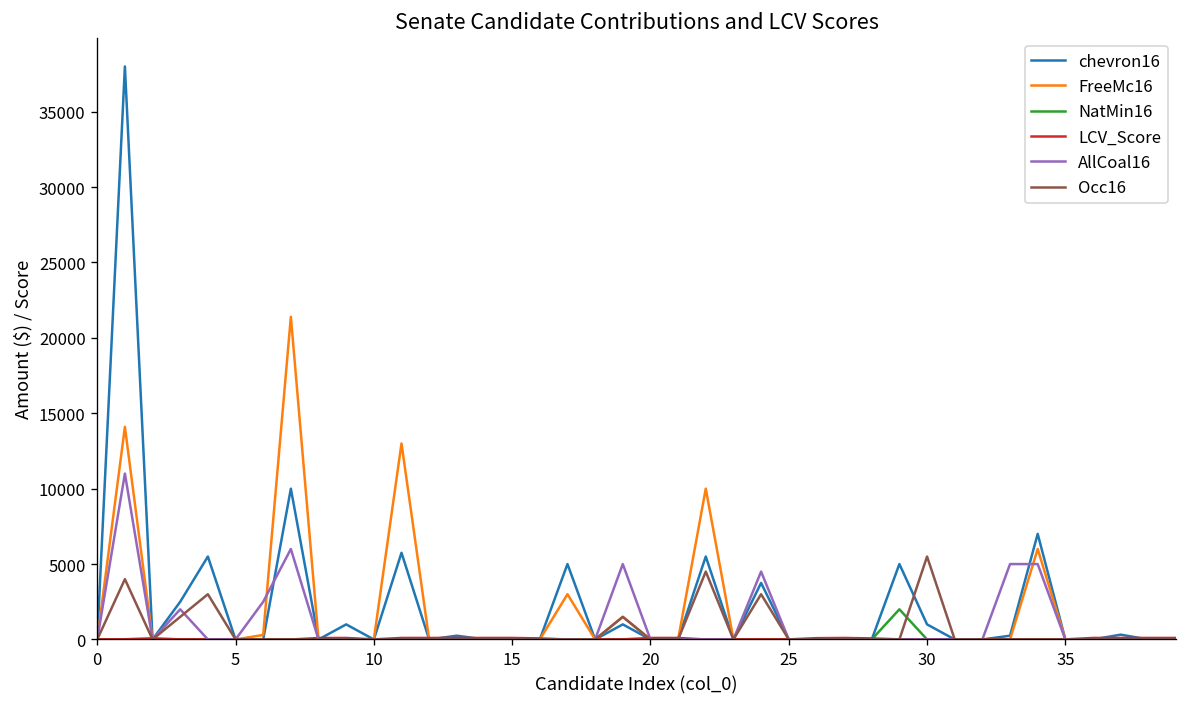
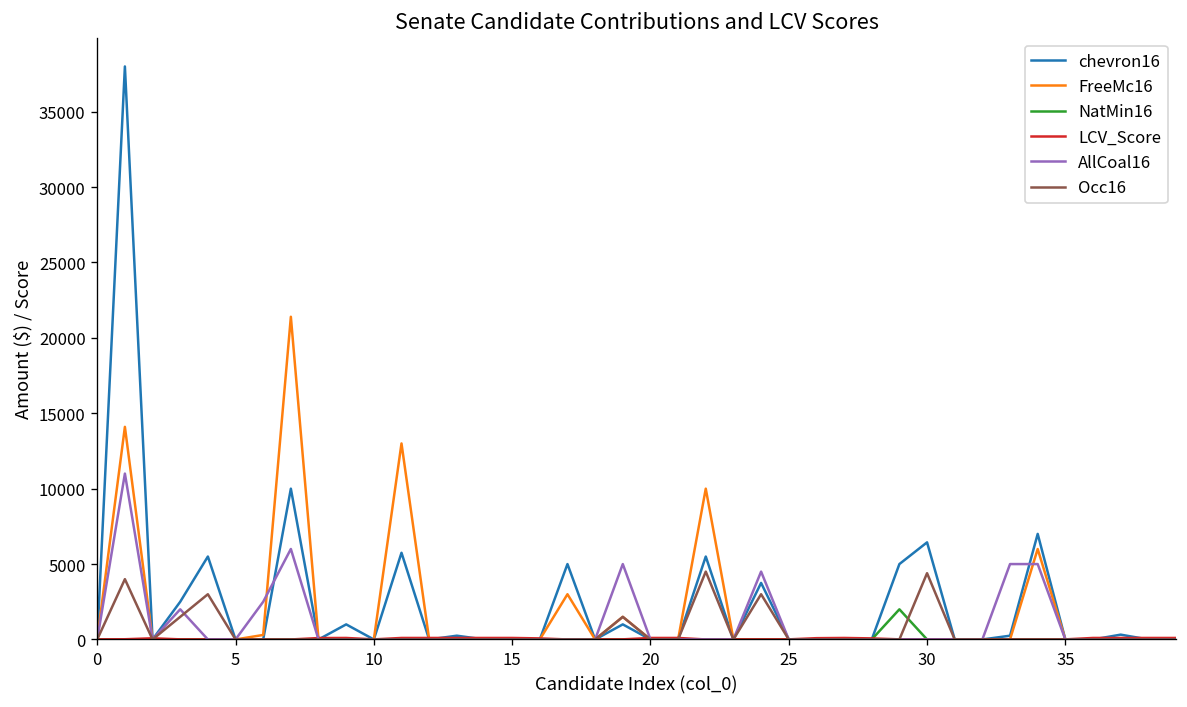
chevron16, 30: 1000 -> 6400
Occ16, 30: 5500 -> 4400
